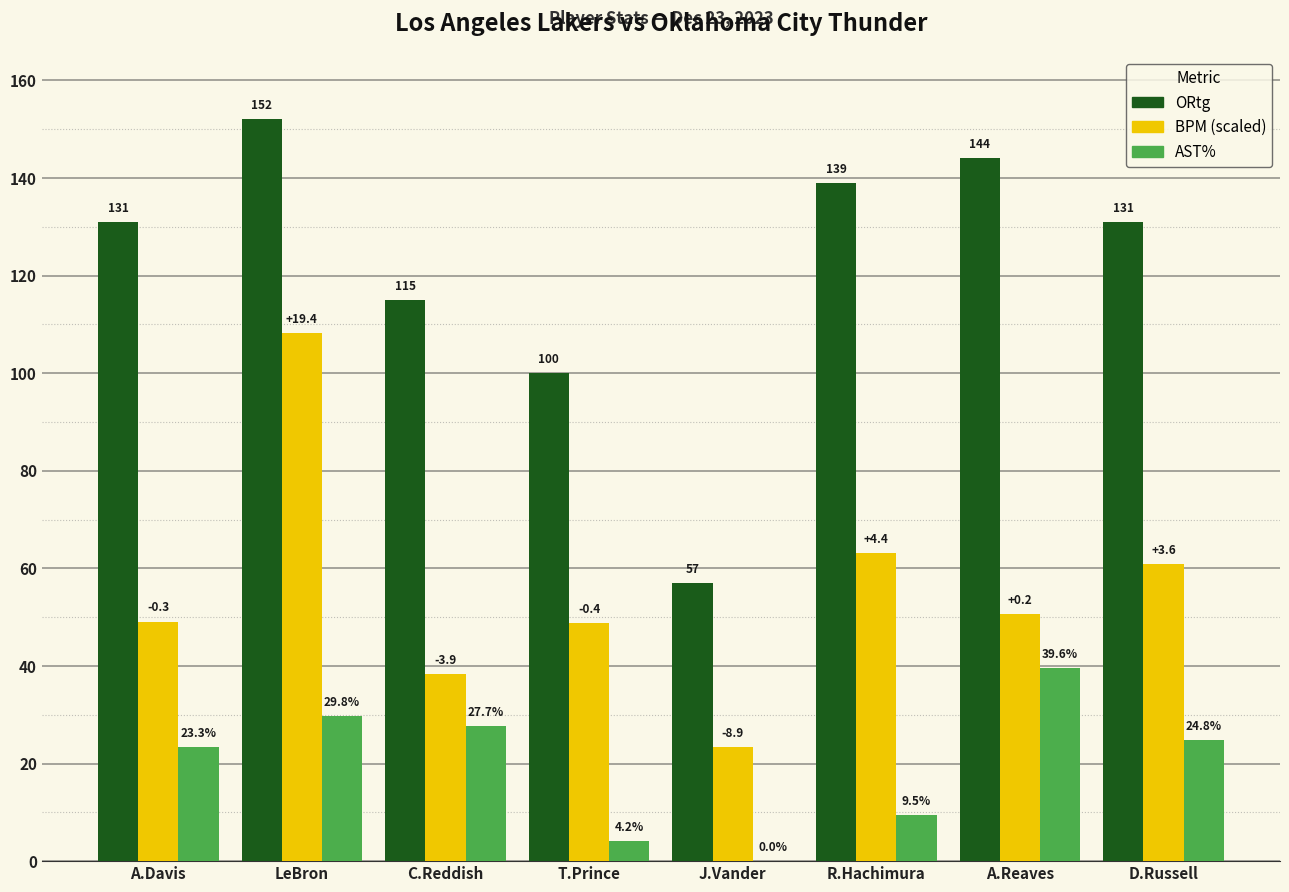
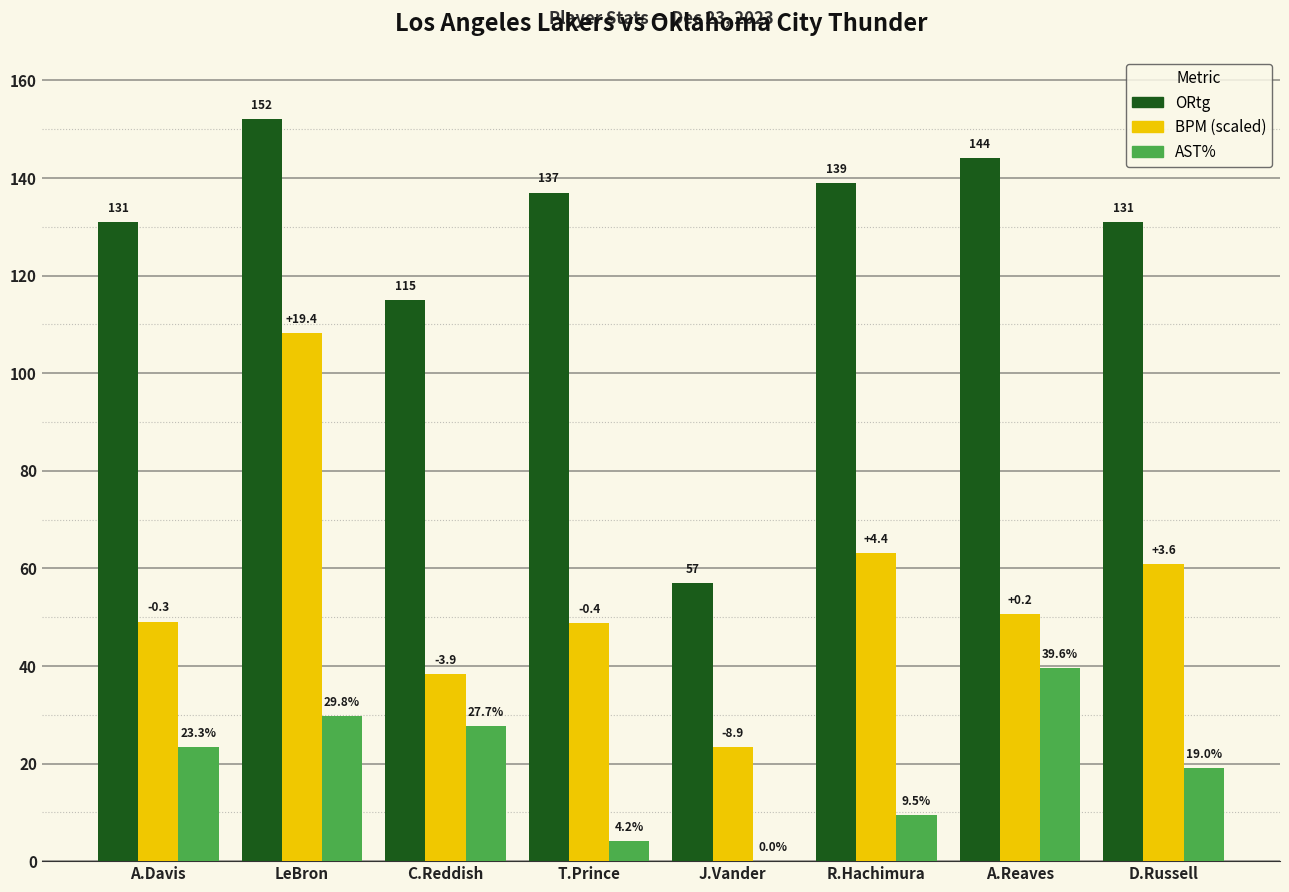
ORtg, T.Prince: 100 -> 137
AST%, D.Russell: 24.8% -> 19.0%
